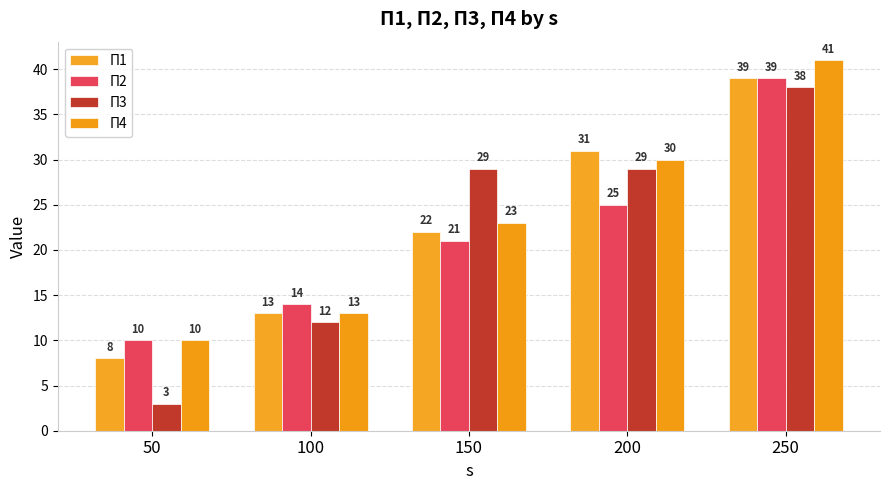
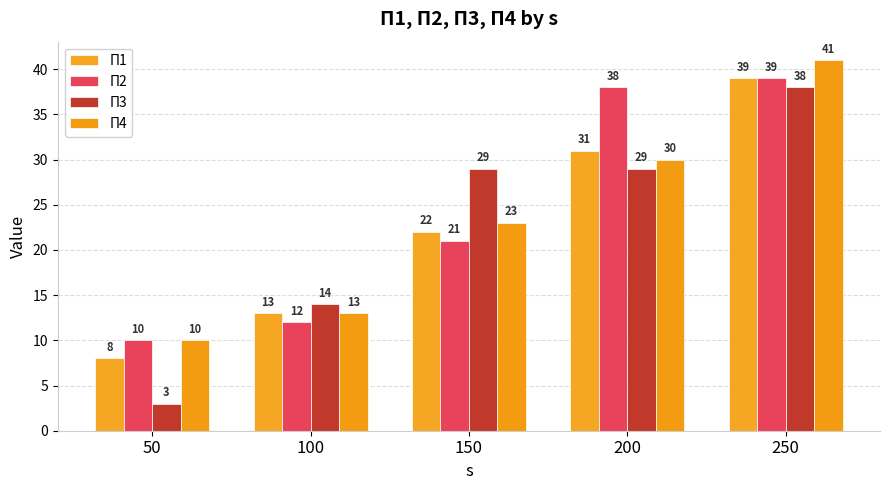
П2, 100: 14 -> 12
П3, 100: 12 -> 14
П2, 200: 25 -> 38
